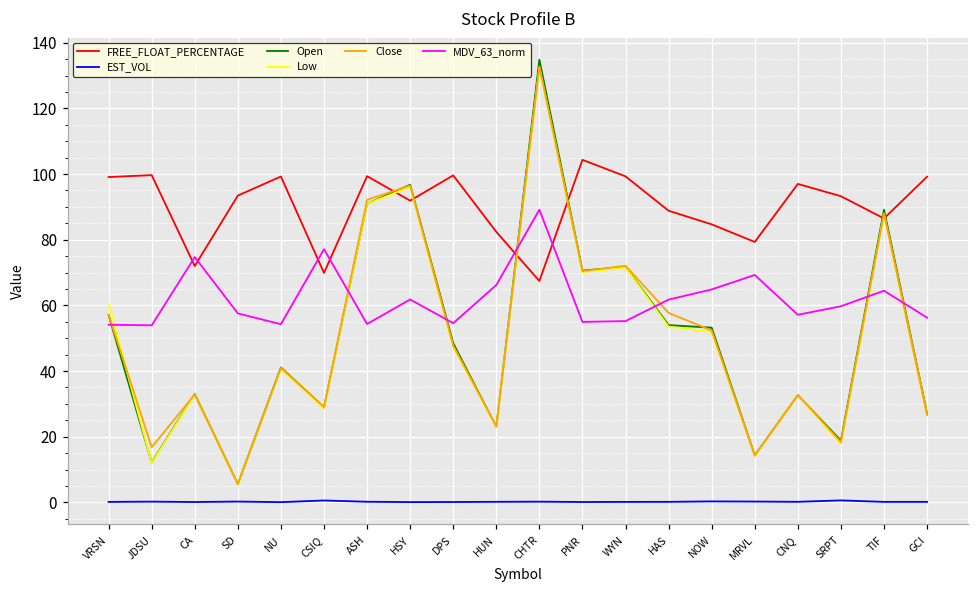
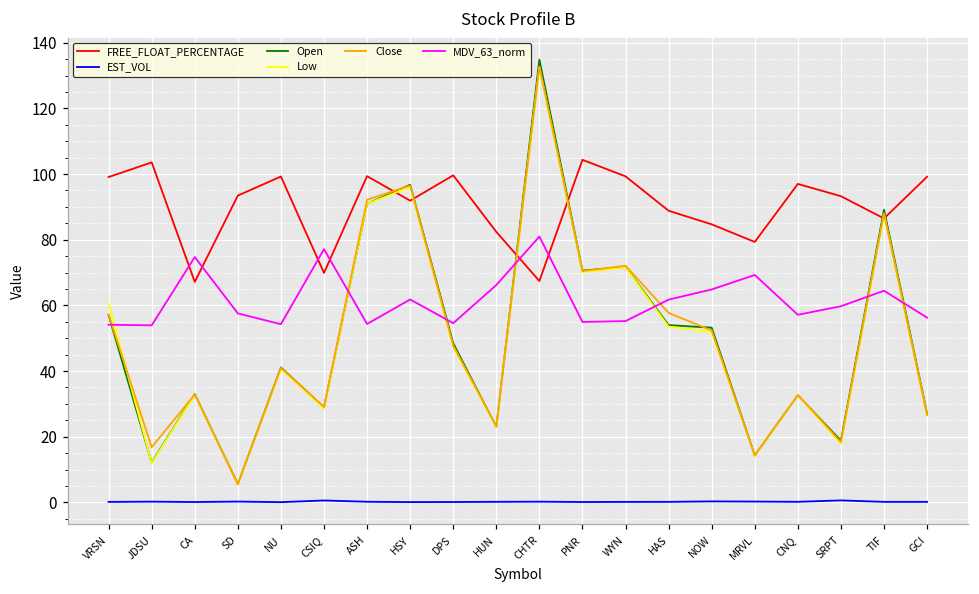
FREE_FLOAT_PERCENTAGE, JDSU: 100 -> 104
FREE_FLOAT_PERCENTAGE, CA: 72 -> 67
MDV_63_norm, CHTR: 89 -> 81
